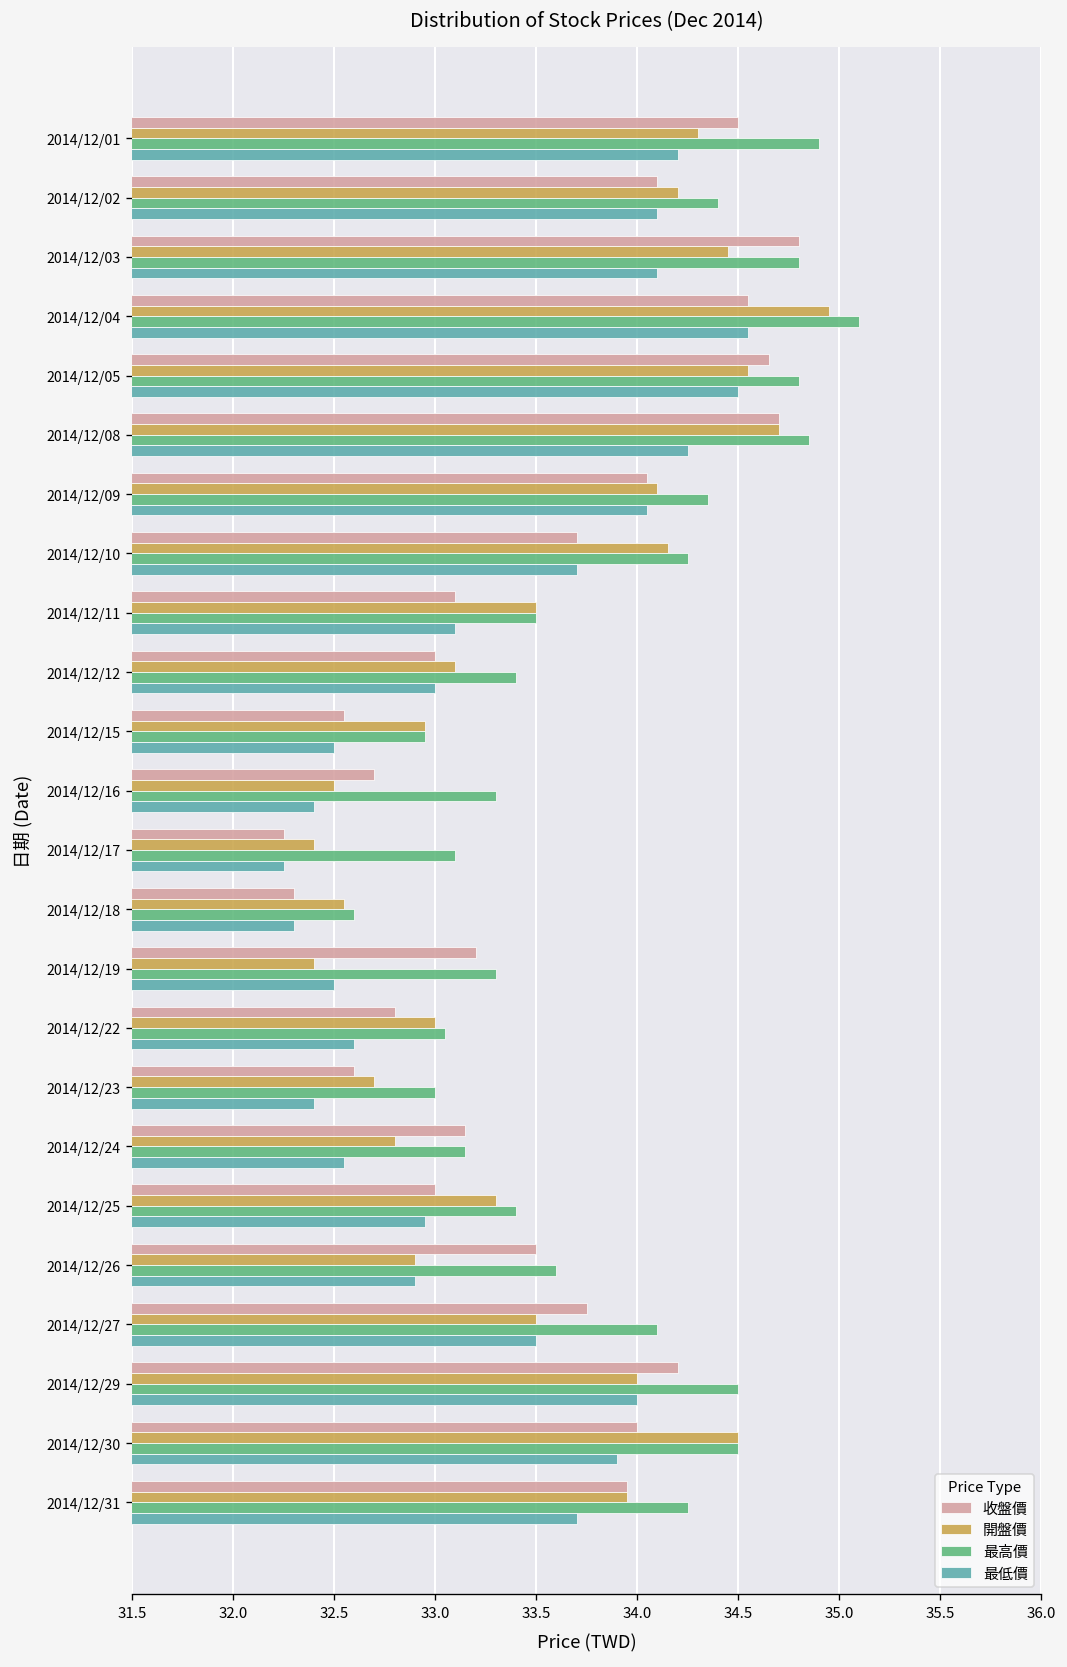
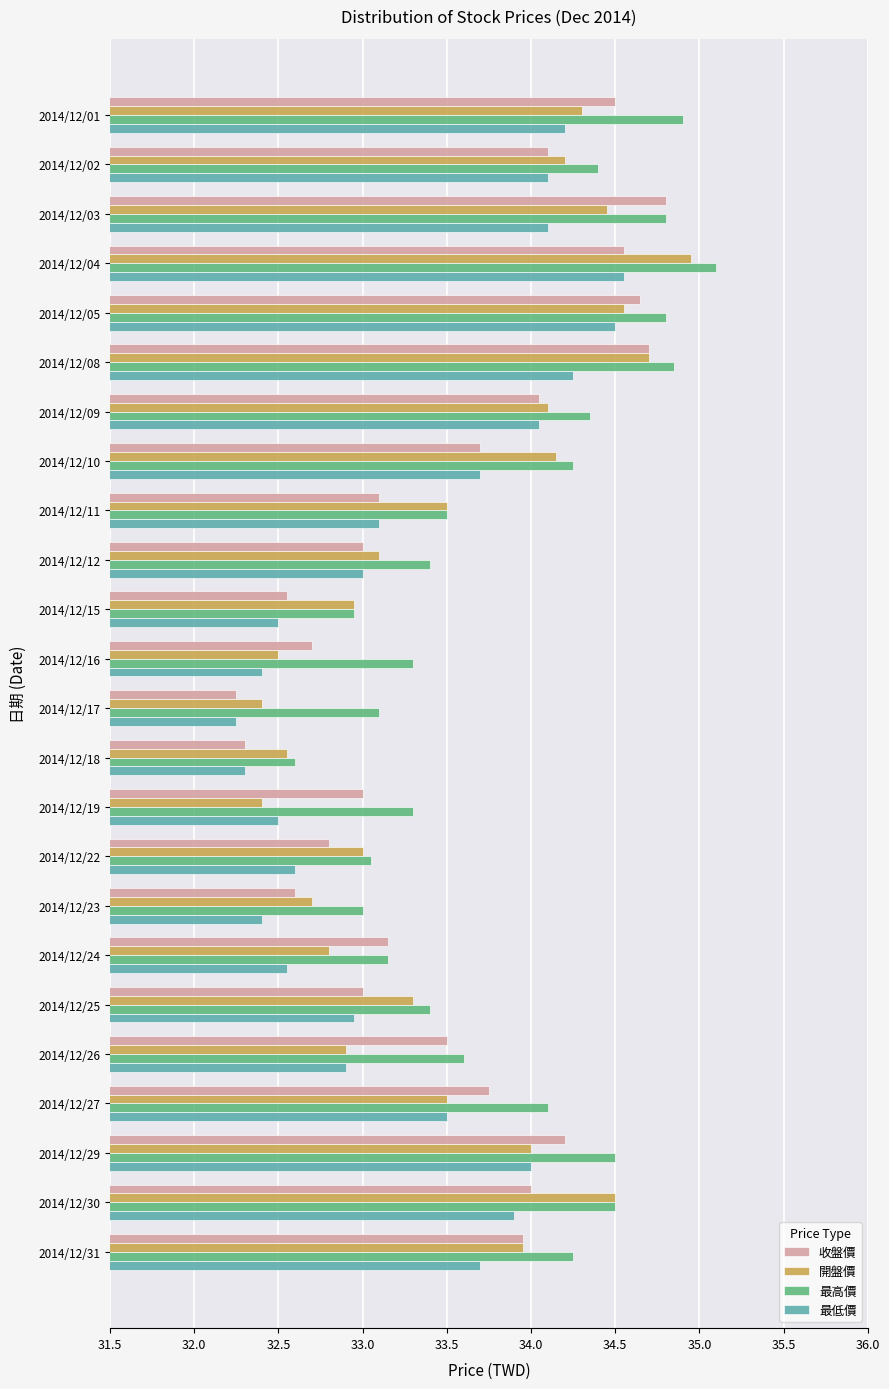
收盤價, 2014/12/19: 33.2 -> 33.0
